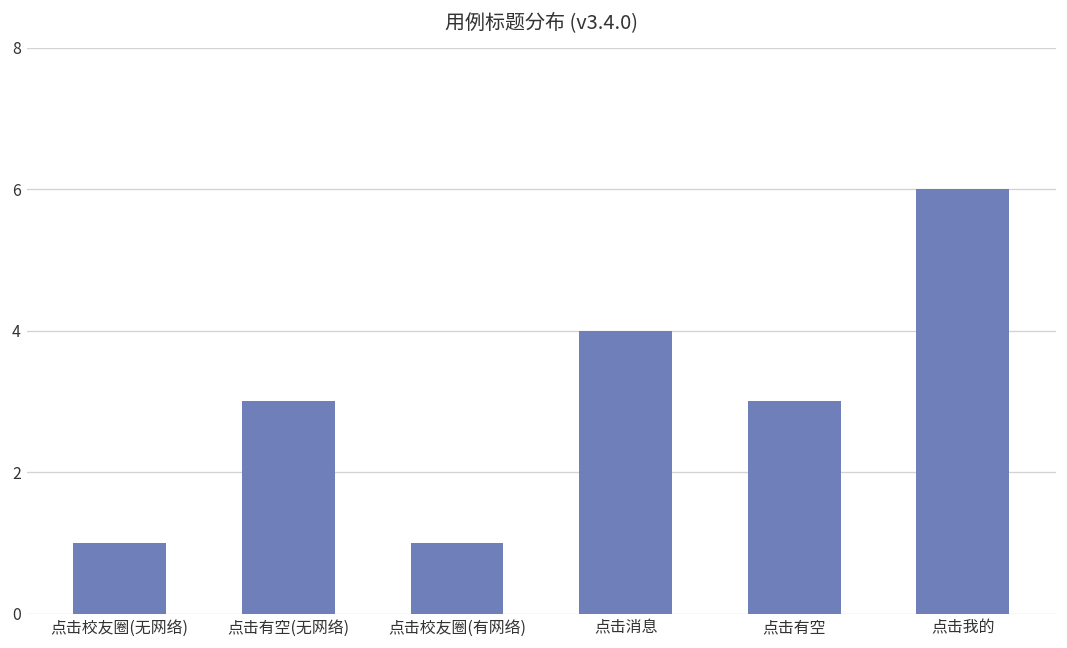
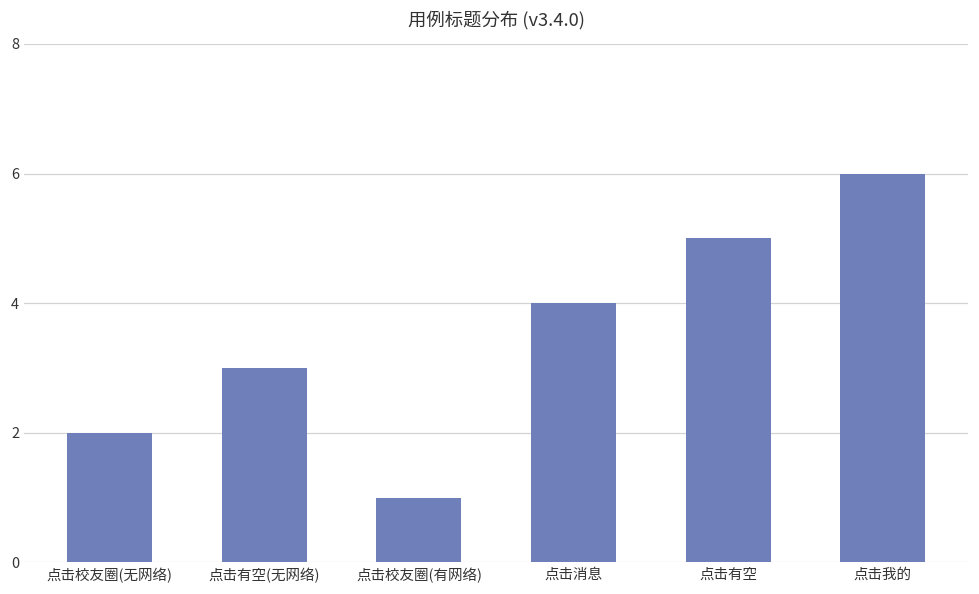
点击校友圈(无网络): 1 -> 2
点击有空: 3 -> 5
